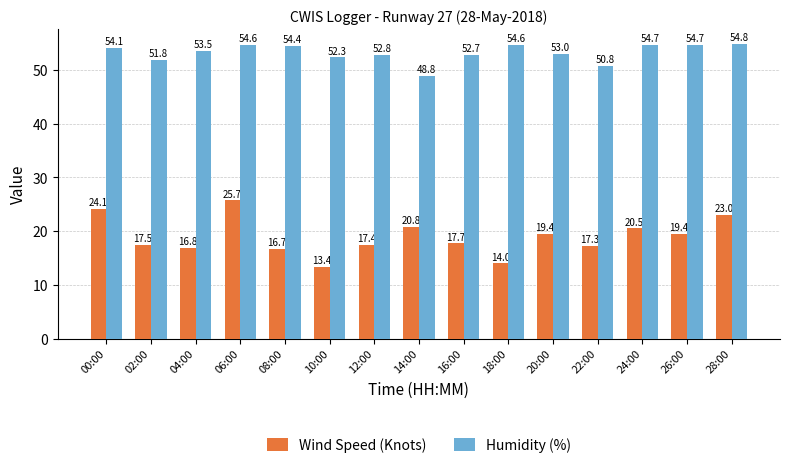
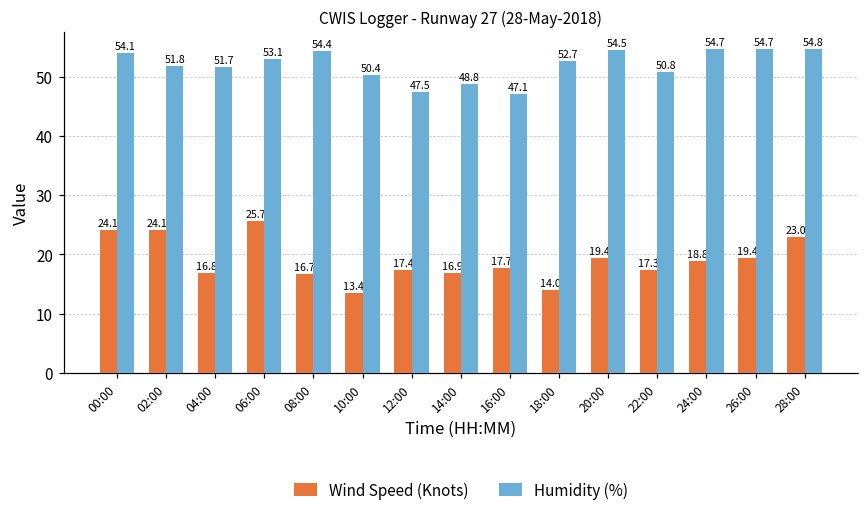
Wind Speed (Knots), 02:00: 17.5 -> 24.1
Humidity (%), 04:00: 53.5 -> 51.7
Humidity (%), 06:00: 54.6 -> 53.1
Humidity (%), 10:00: 52.3 -> 50.4
Humidity (%), 12:00: 52.8 -> 47.5
Wind Speed (Knots), 14:00: 20.8 -> 16.9
Humidity (%), 16:00: 52.7 -> 47.1
Humidity (%), 18:00: 54.6 -> 52.7
Humidity (%), 20:00: 53.0 -> 54.5
Wind Speed (Knots), 24:00: 20.5 -> 18.8
